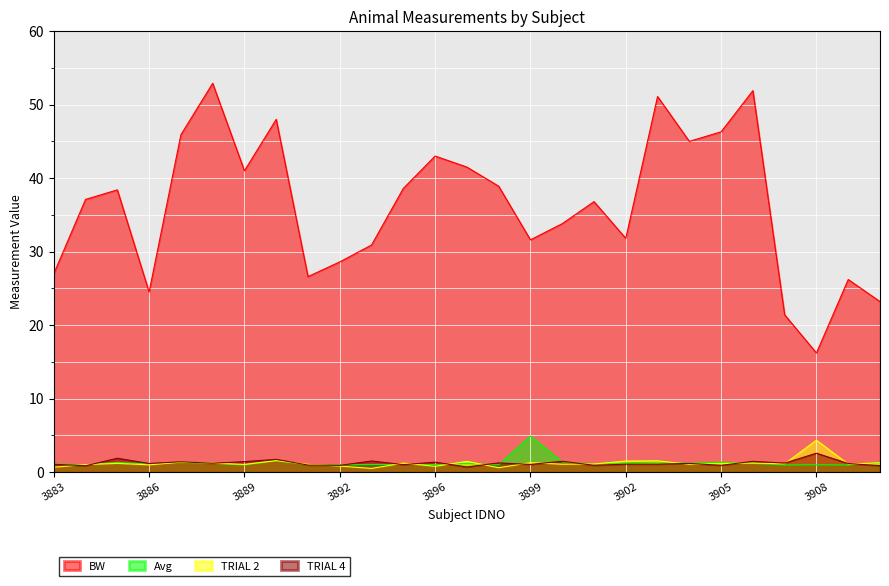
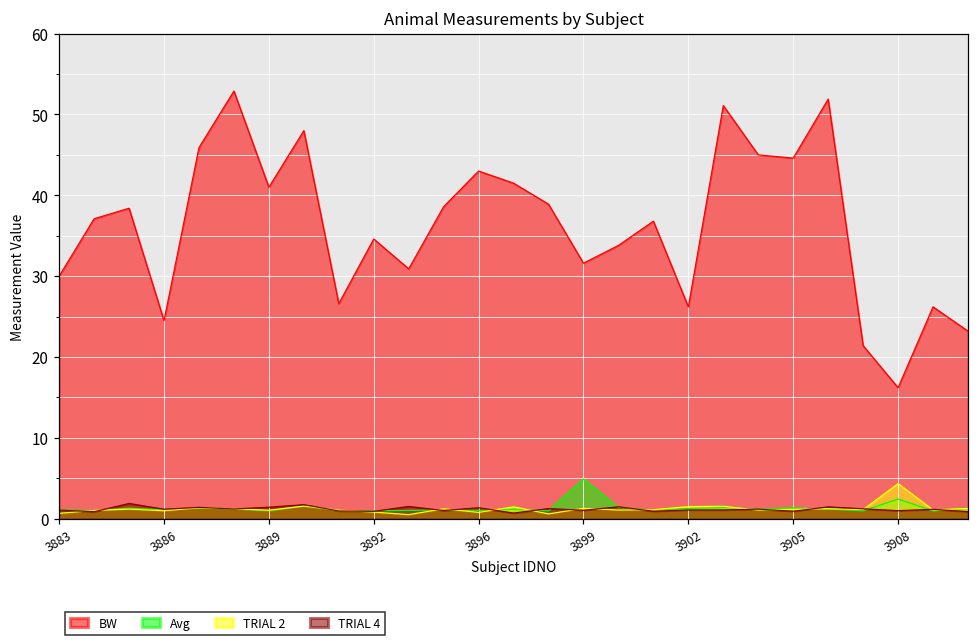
BW, 3883: 27 -> 30
BW, 3892: 29 -> 35
BW, 3902: 32 -> 26
BW, 3905: 46 -> 45
Avg, 3908: 1 -> 2
TRIAL 4, 3908: 3 -> 1
